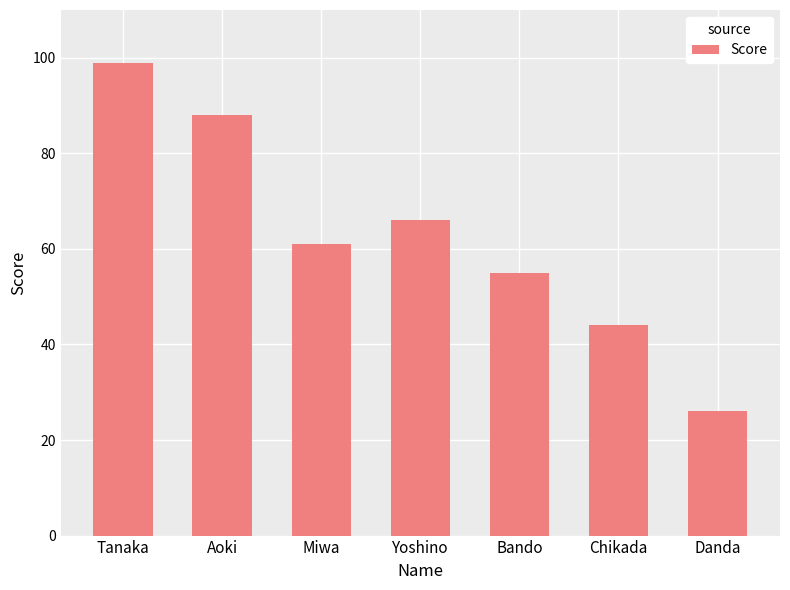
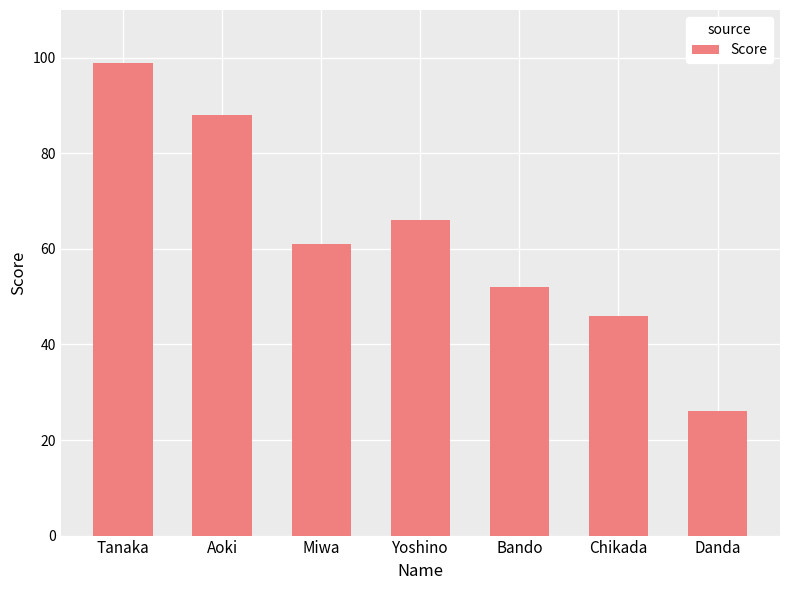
Bando: 55 -> 52
Chikada: 44 -> 46
